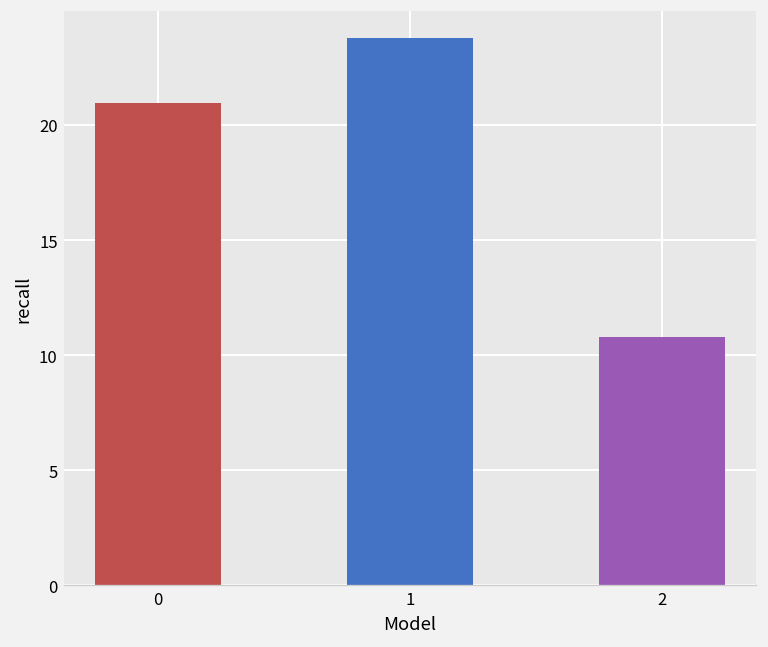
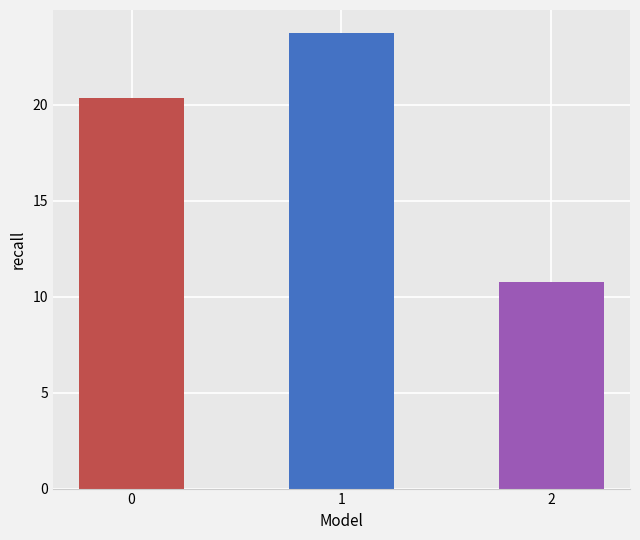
0: 20.9 -> 20.4
